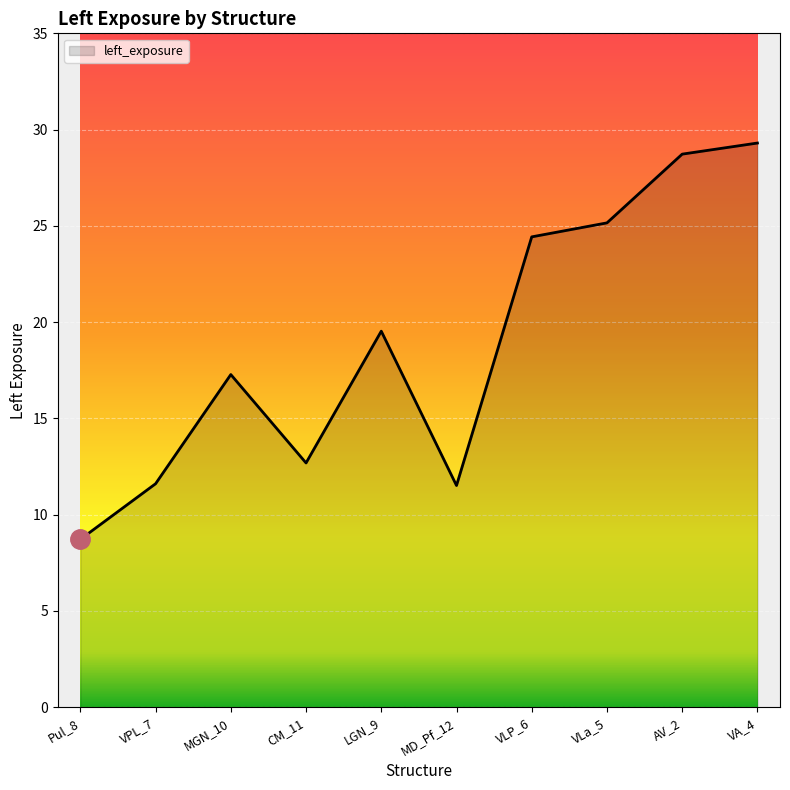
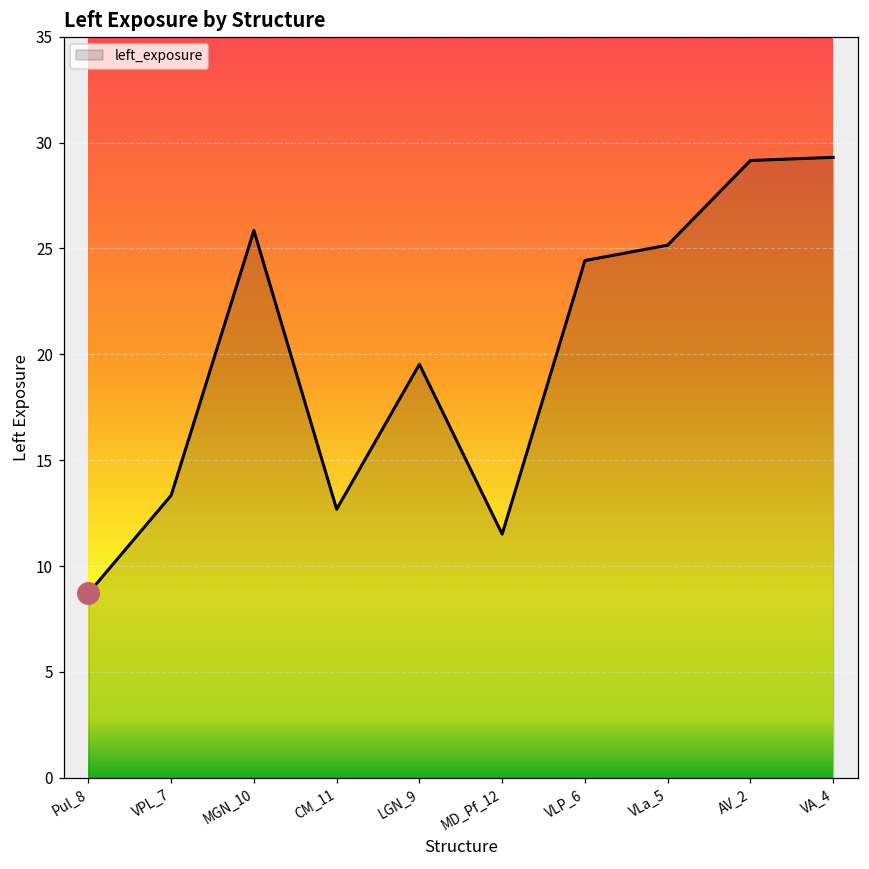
left_exposure, VPL_7: 11.6 -> 13.3
left_exposure, MGN_10: 17.3 -> 25.8
left_exposure, AV_2: 28.7 -> 29.2
